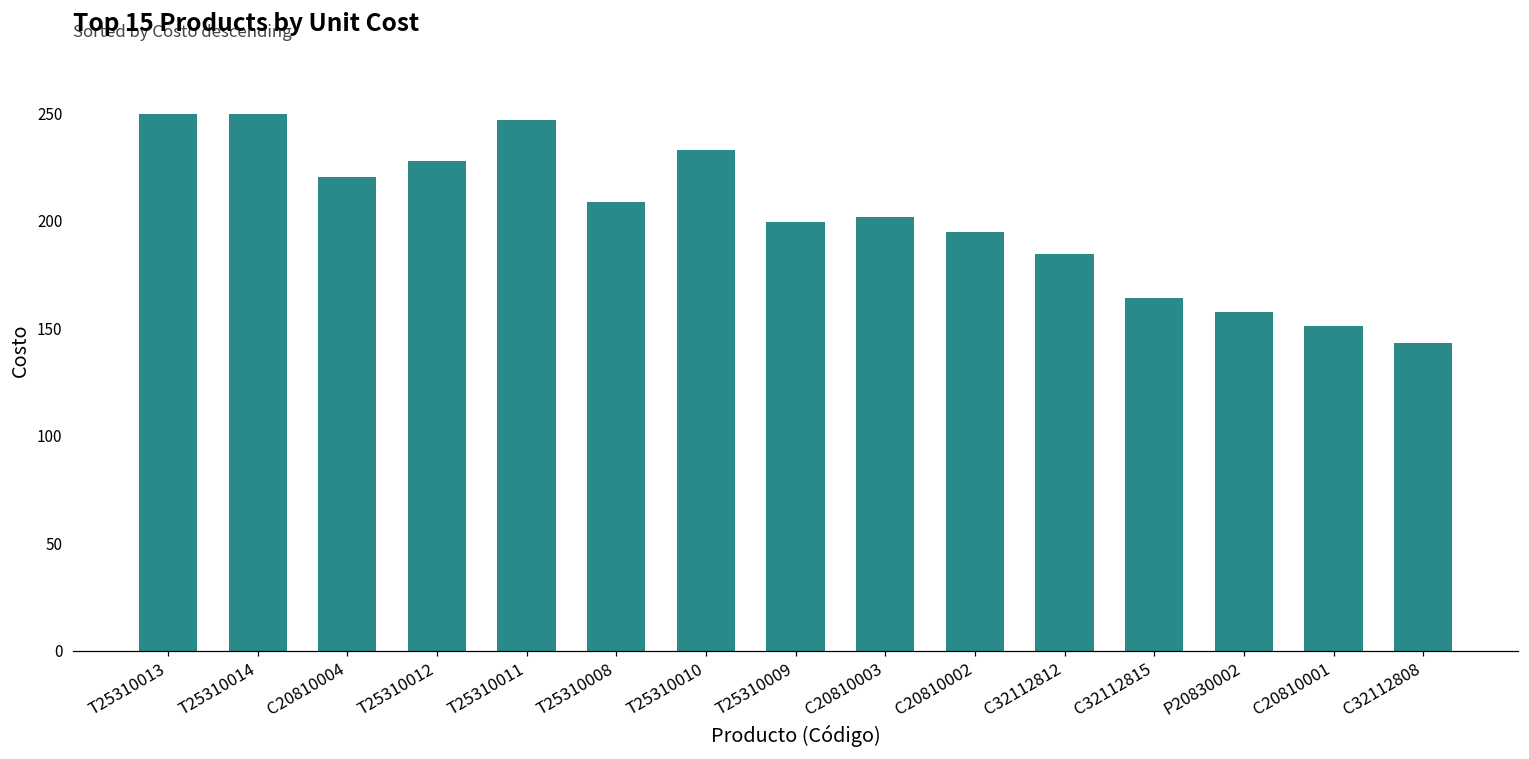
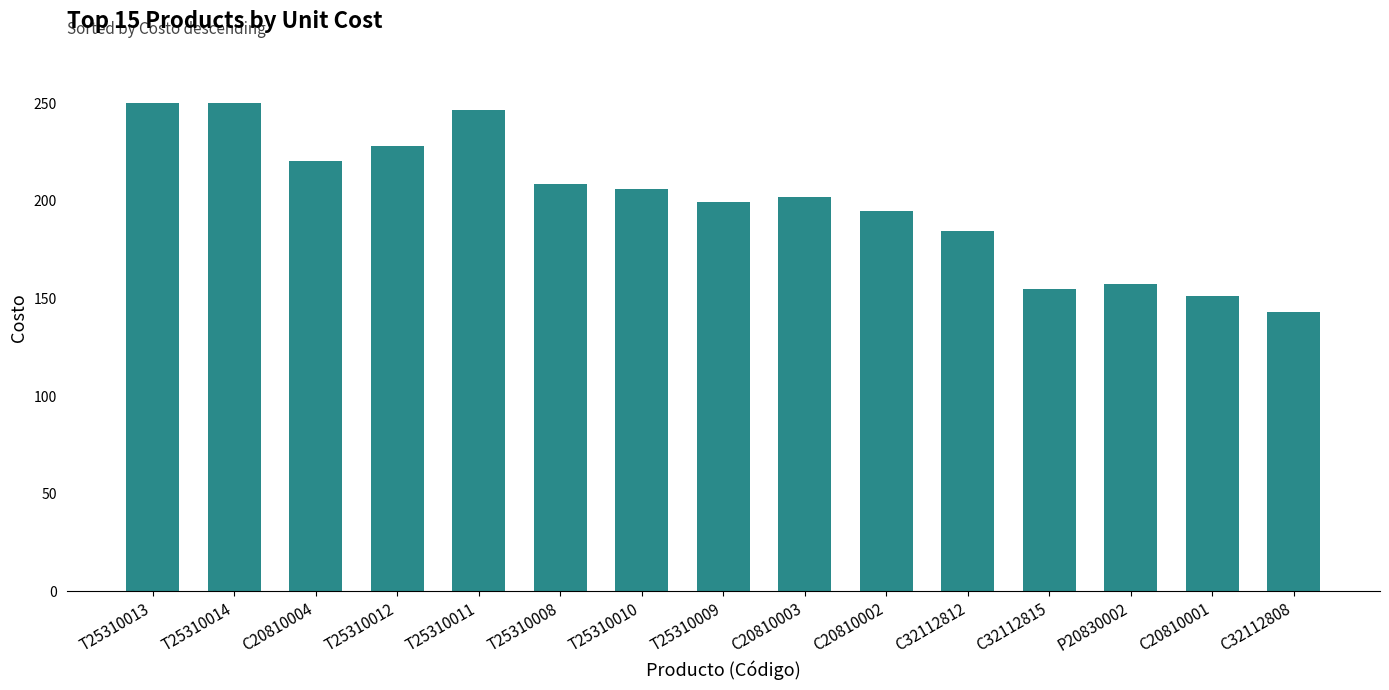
T25310010: 233 -> 206
C32112815: 164 -> 155
